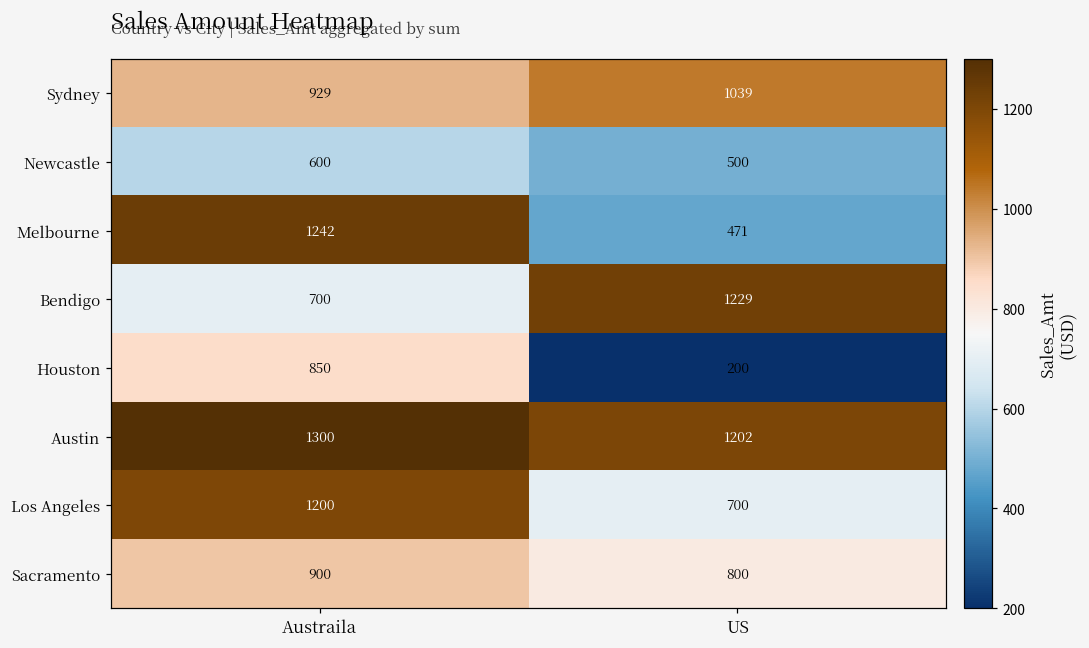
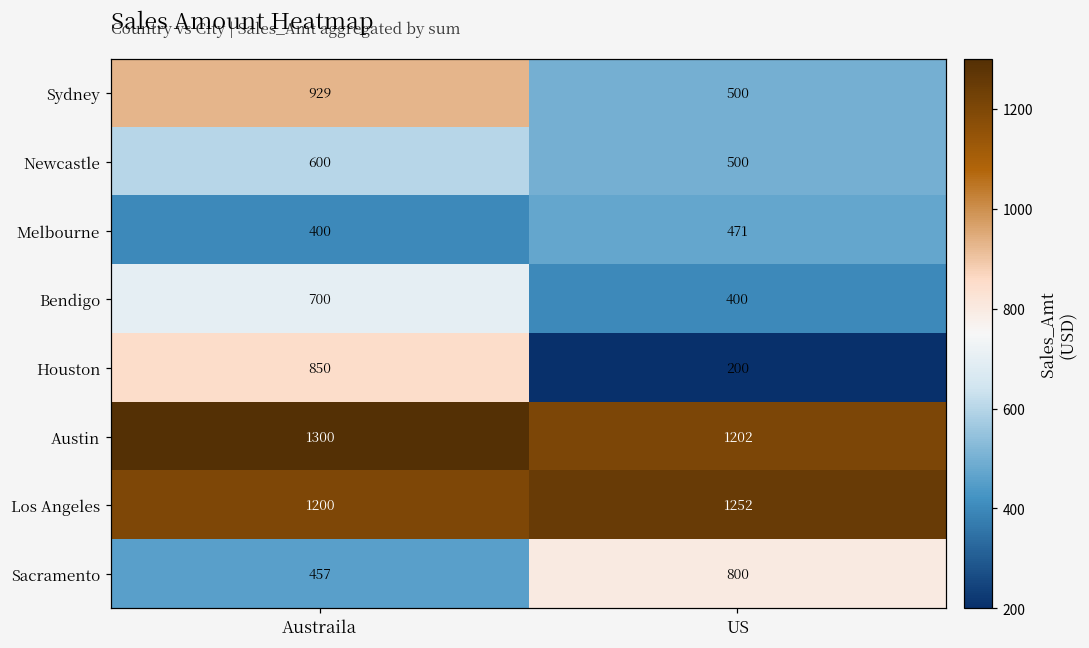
Sydney, US: 1039 -> 500
Melbourne, Austraila: 1242 -> 400
Bendigo, US: 1229 -> 400
Los Angeles, US: 700 -> 1252
Sacramento, Austraila: 900 -> 457
